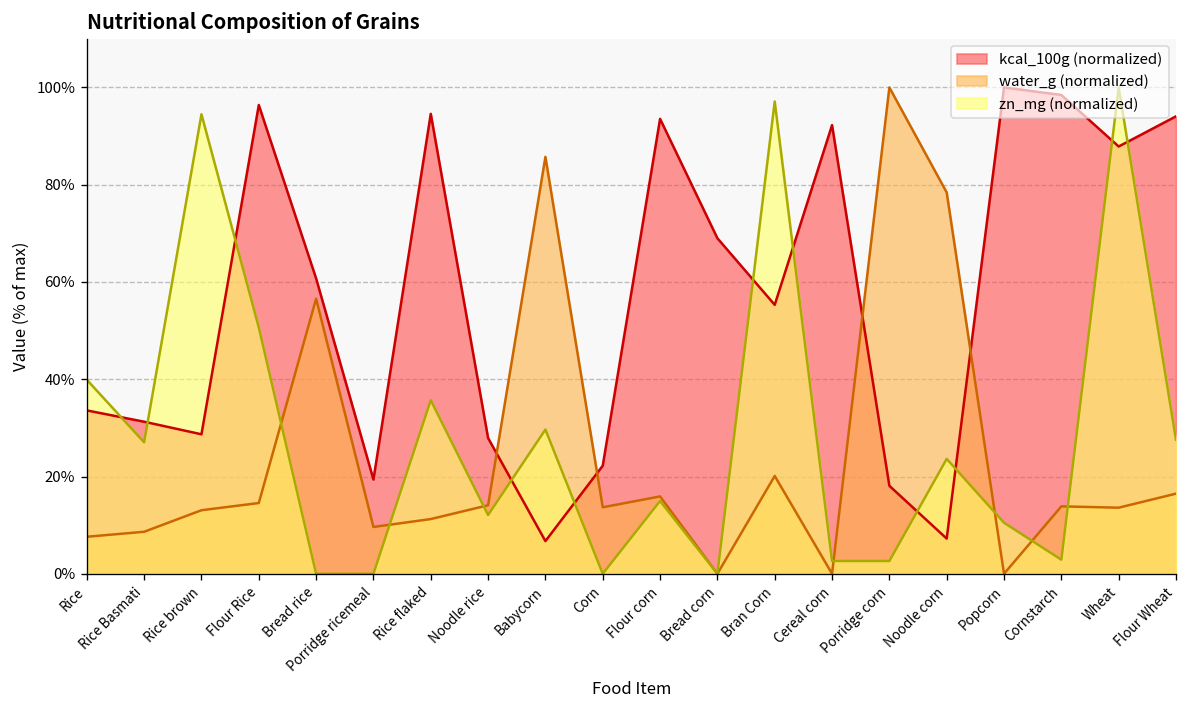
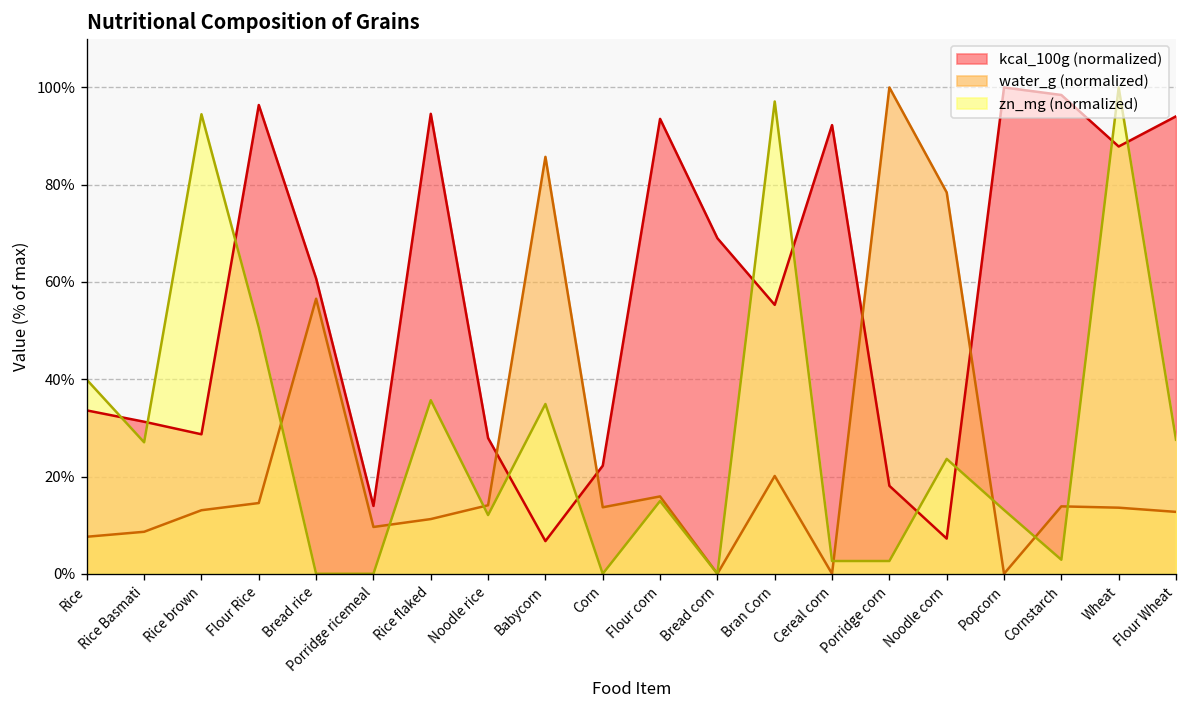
kcal_100g (normalized), Porridge ricemeal: 19% -> 14%
zn_mg (normalized), Babycorn: 30% -> 35%
zn_mg (normalized), Popcorn: 10% -> 13%
water_g (normalized), Flour Wheat: 16% -> 13%
